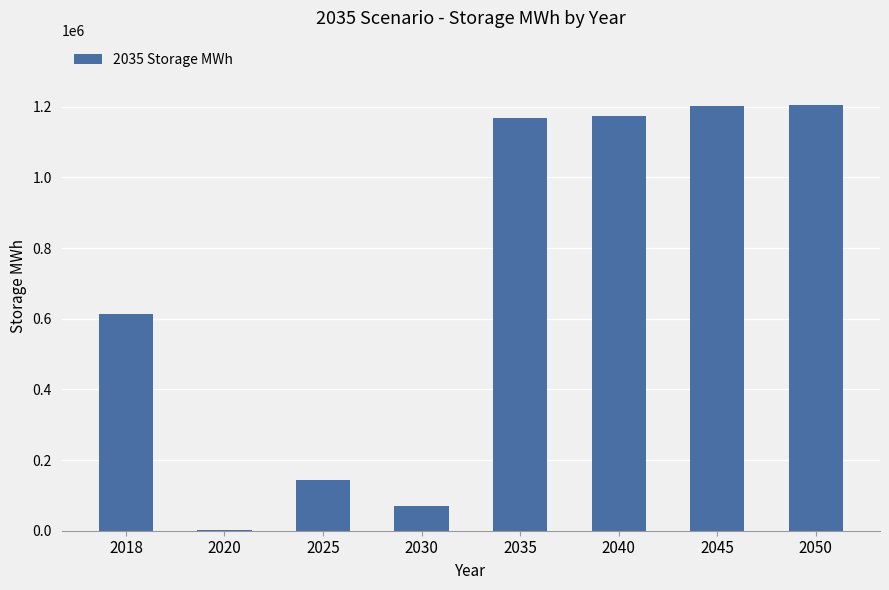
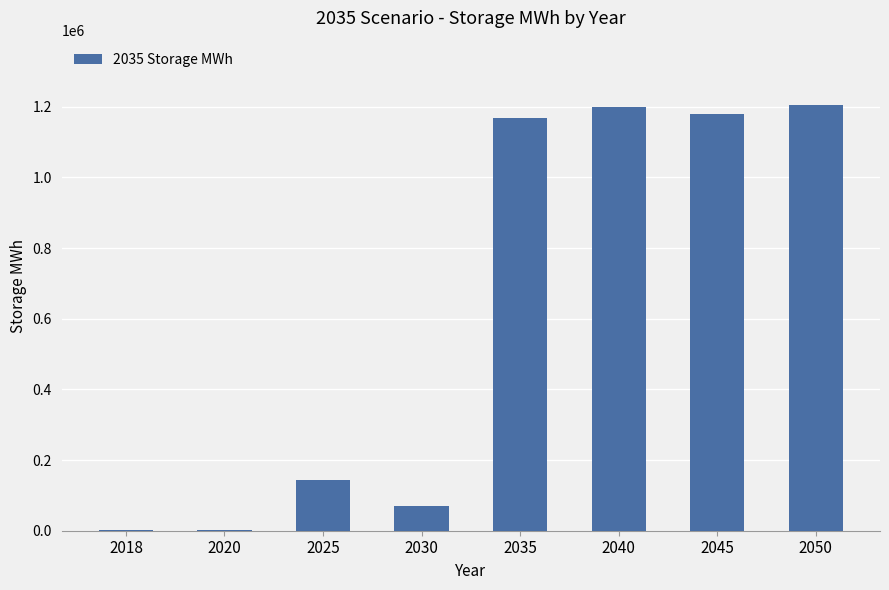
2018: 610000 -> 0
2040: 1170000 -> 1200000
2045: 1200000 -> 1180000
